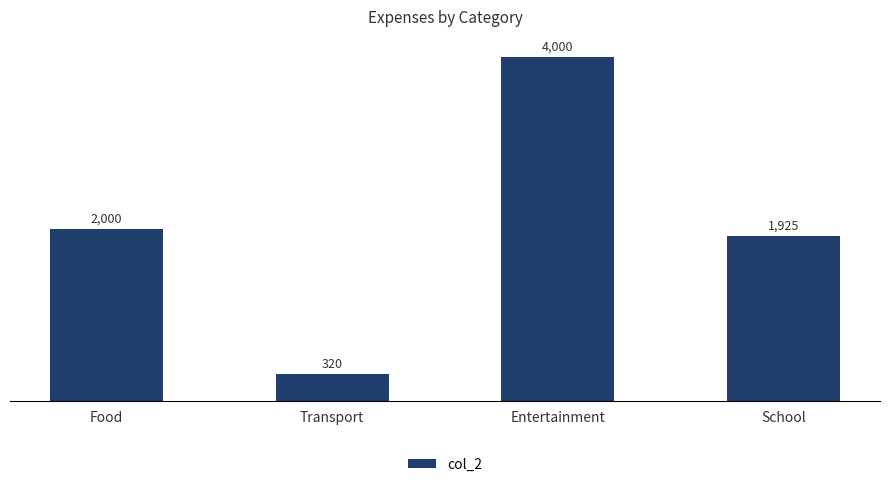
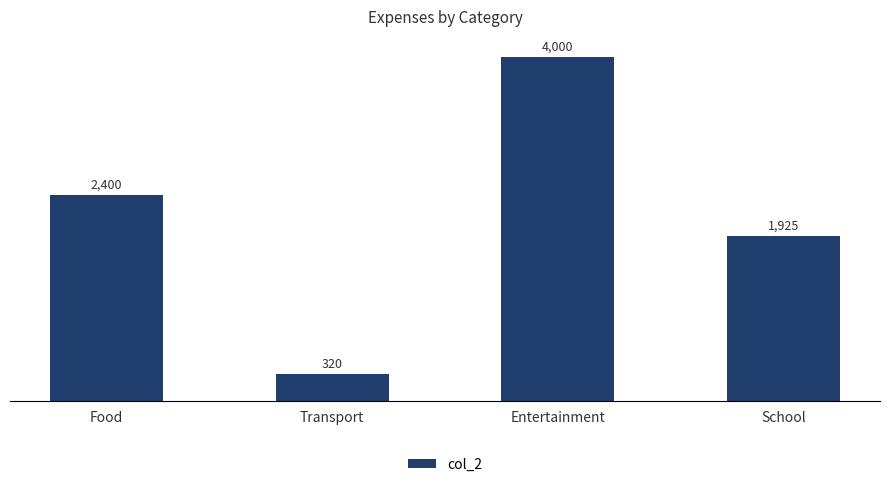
Food: 2,000 -> 2,400
